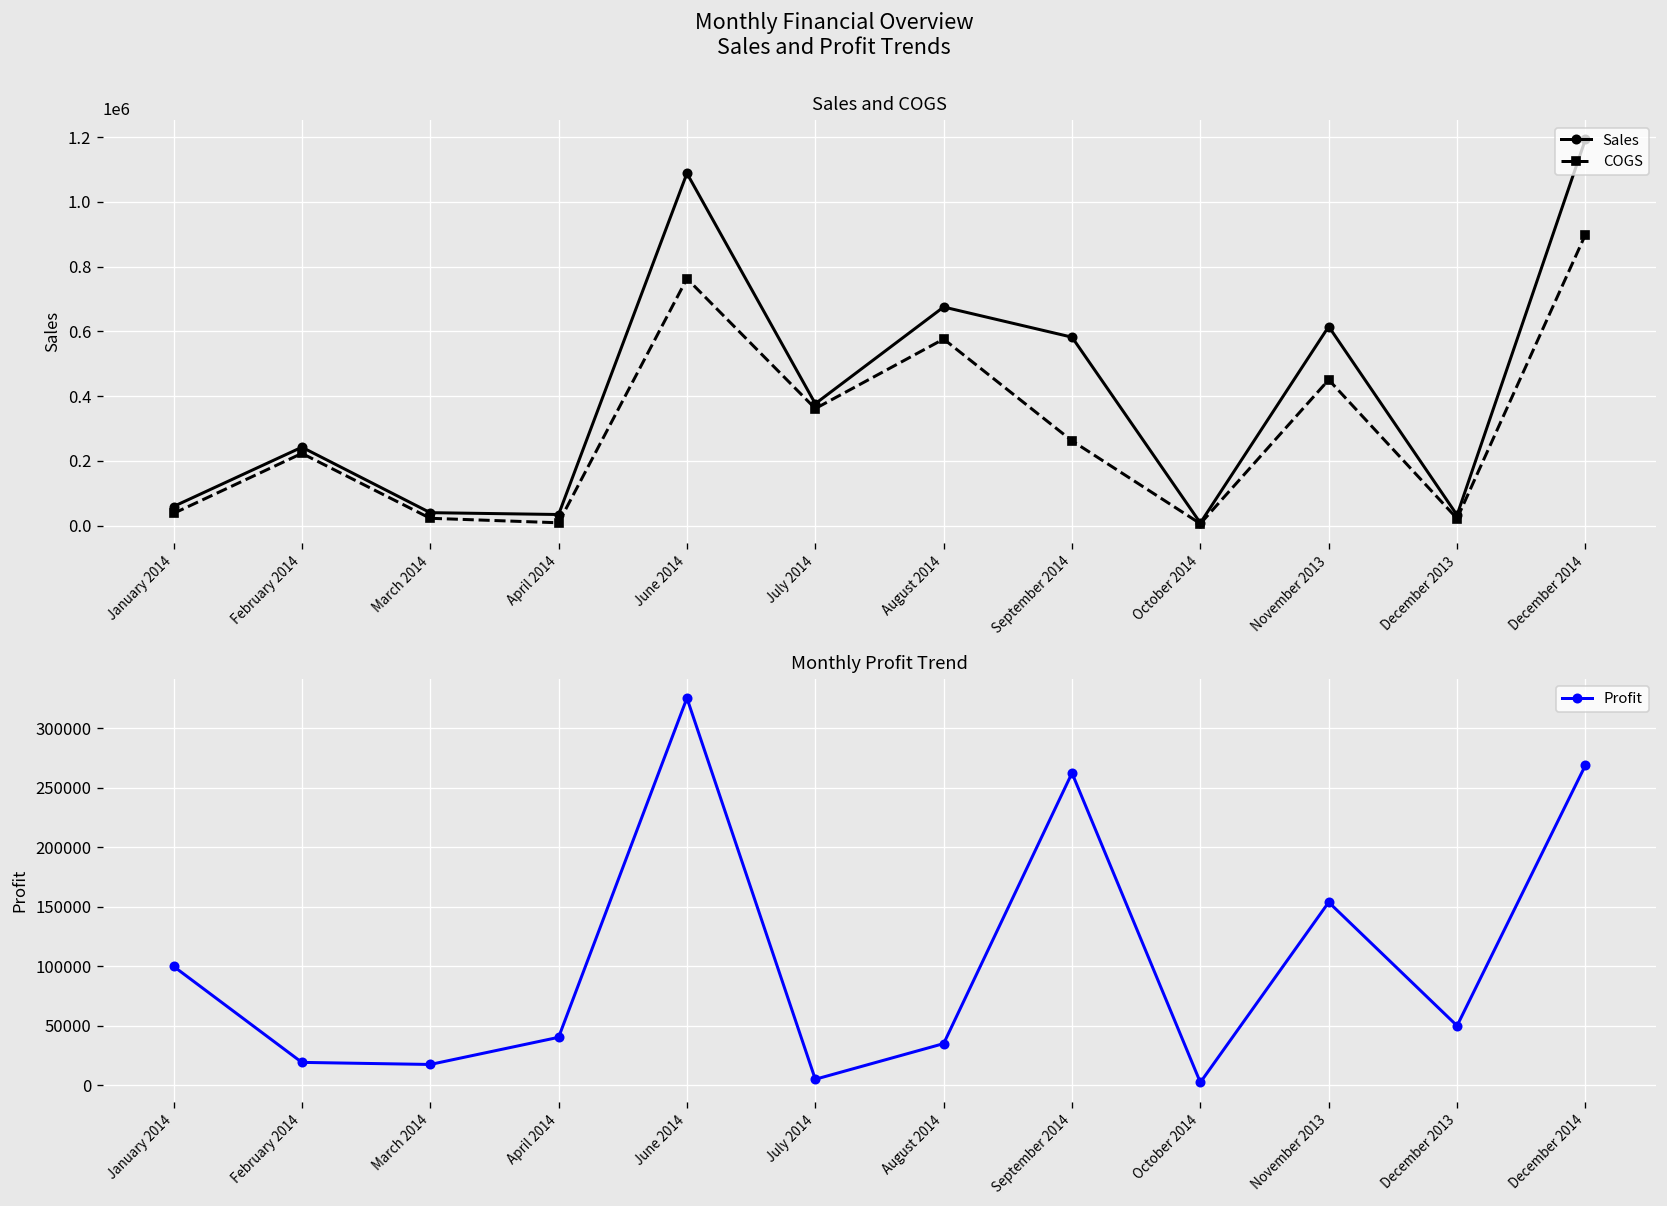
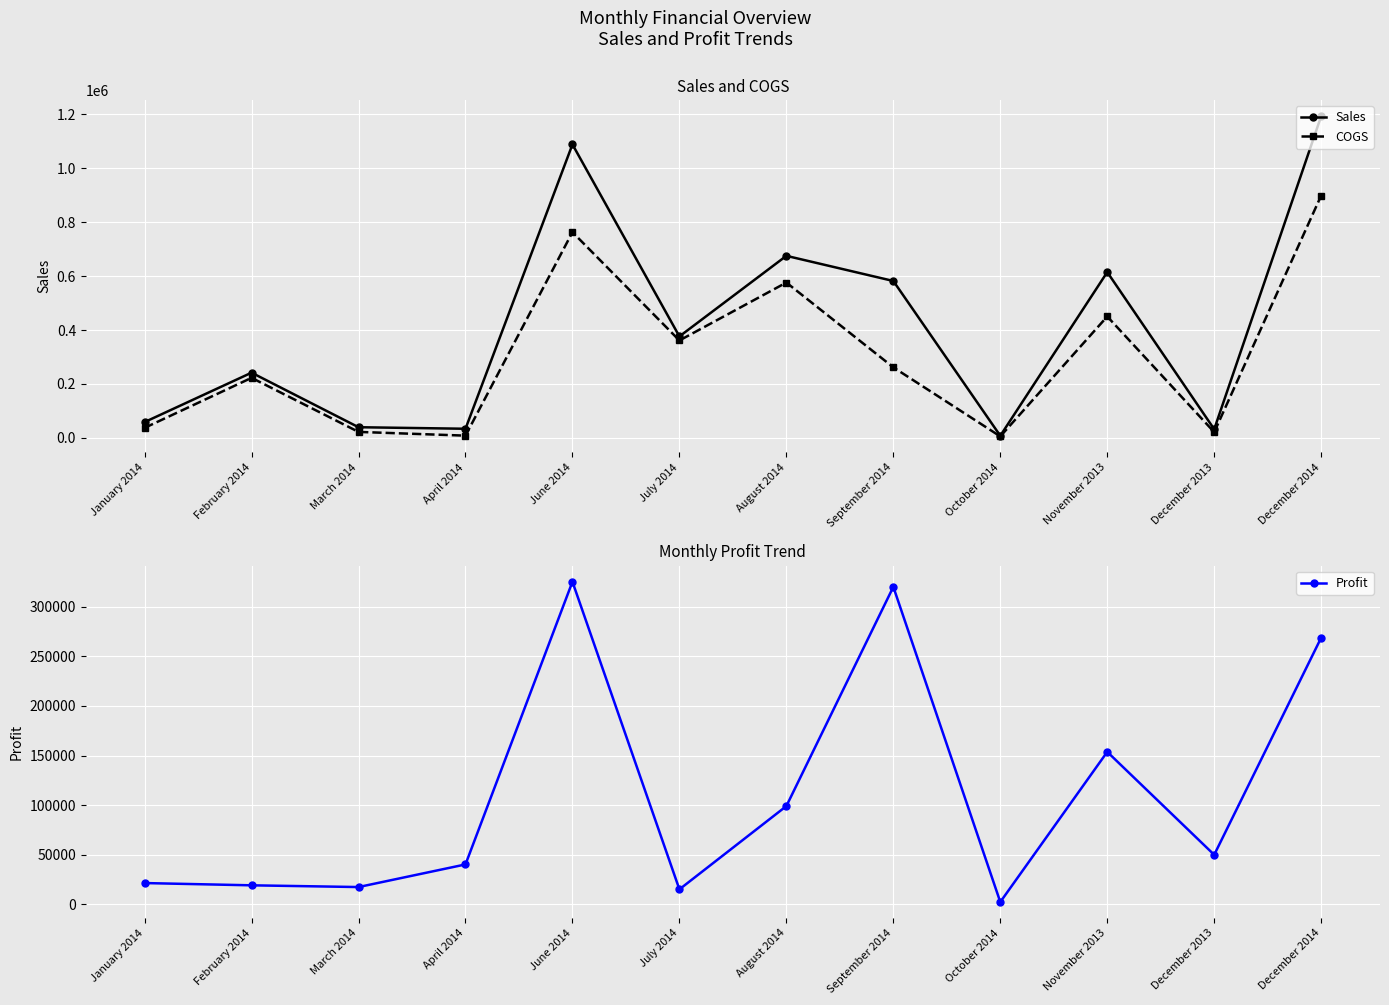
Monthly Profit Trend, January 2014: 100000 -> 20000
Monthly Profit Trend, July 2014: 0 -> 20000
Monthly Profit Trend, August 2014: 30000 -> 100000
Monthly Profit Trend, September 2014: 260000 -> 320000
